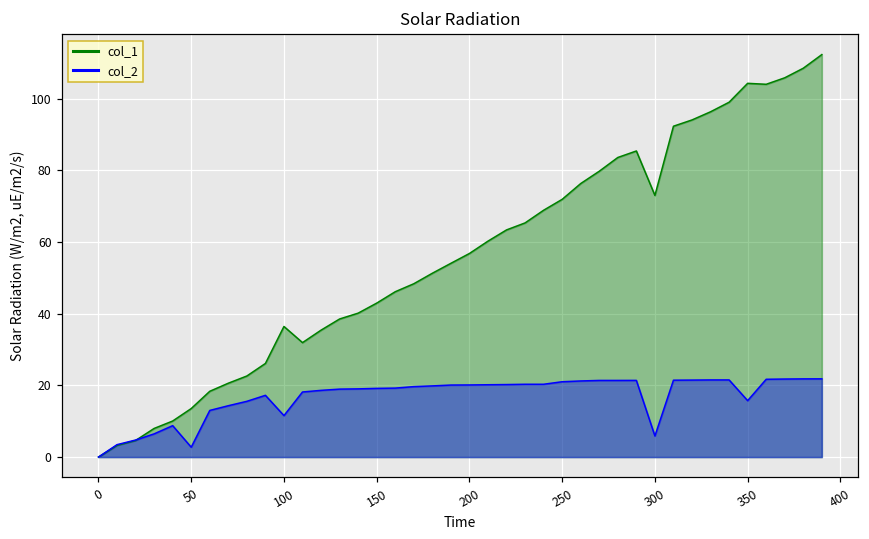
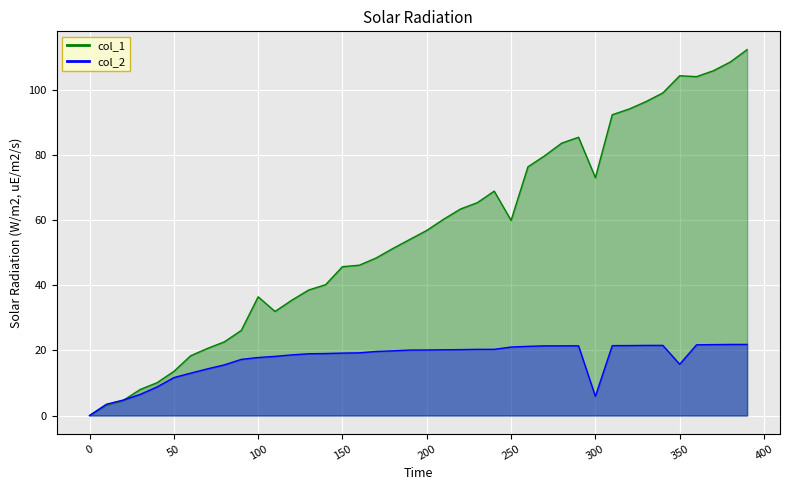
col_2, 50: 3 -> 12
col_2, 100: 12 -> 18
col_1, 150: 43 -> 46
col_1, 250: 72 -> 60
